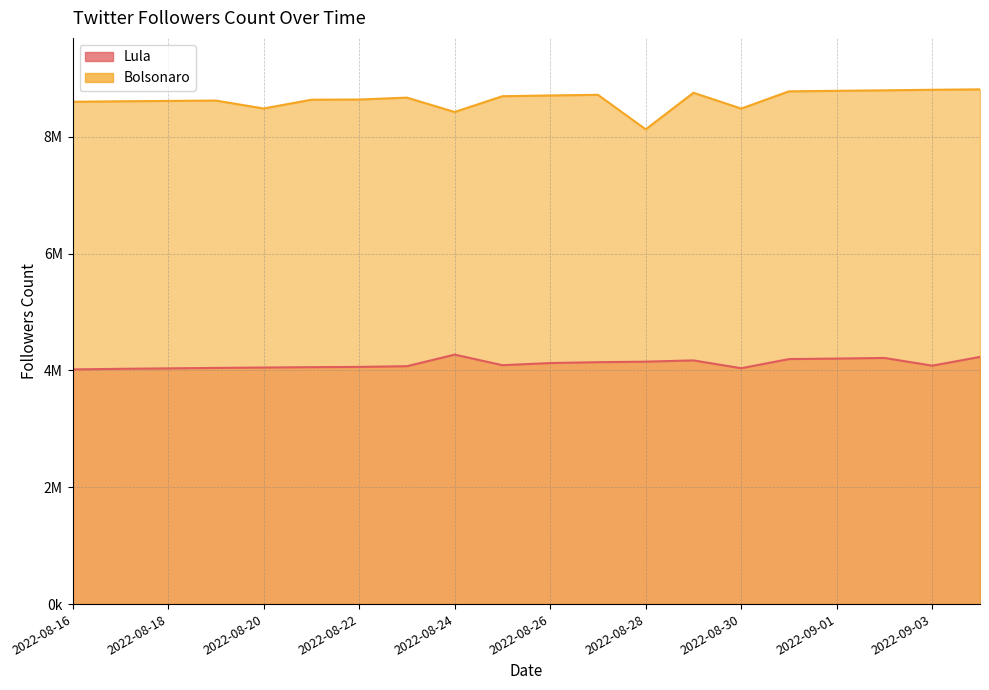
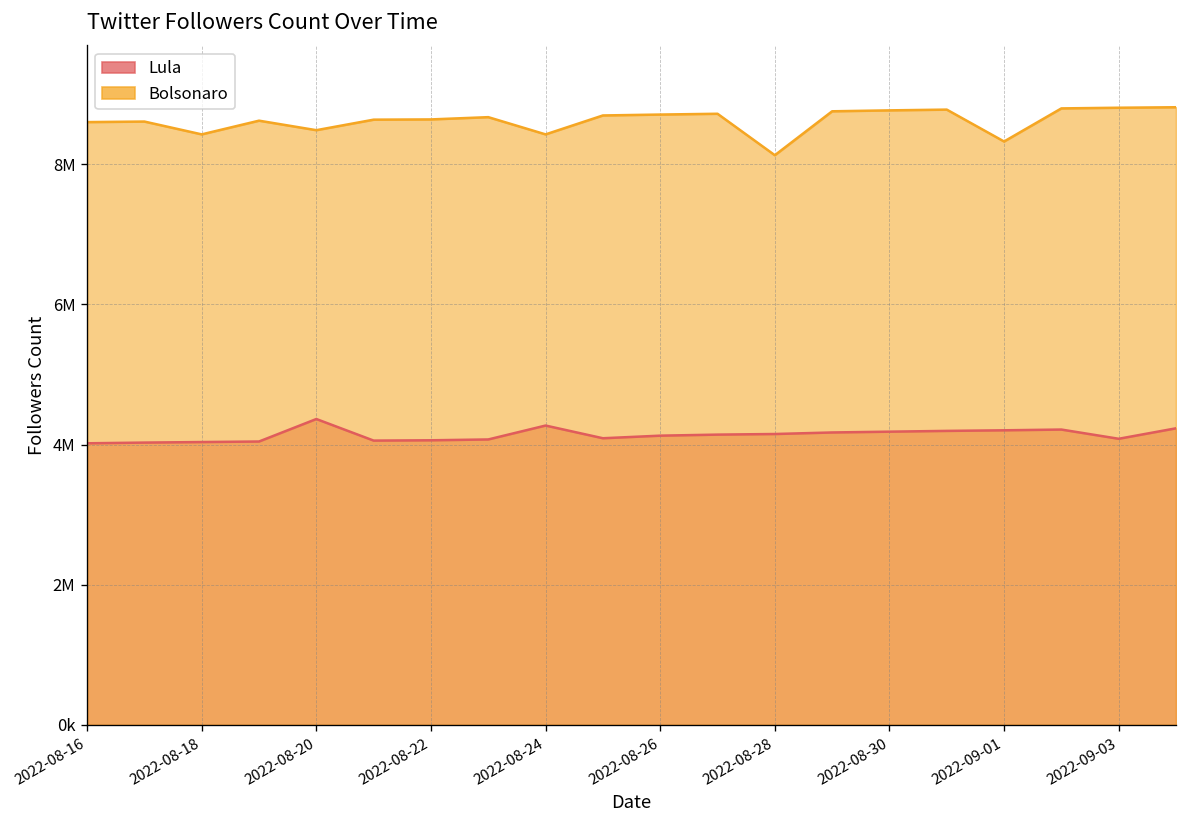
Bolsonaro, 2022-08-18: 8600000 -> 8400000
Lula, 2022-08-20: 4100000 -> 4400000
Lula, 2022-08-30: 4000000 -> 4200000
Bolsonaro, 2022-08-30: 8500000 -> 8800000
Bolsonaro, 2022-09-01: 8800000 -> 8300000
